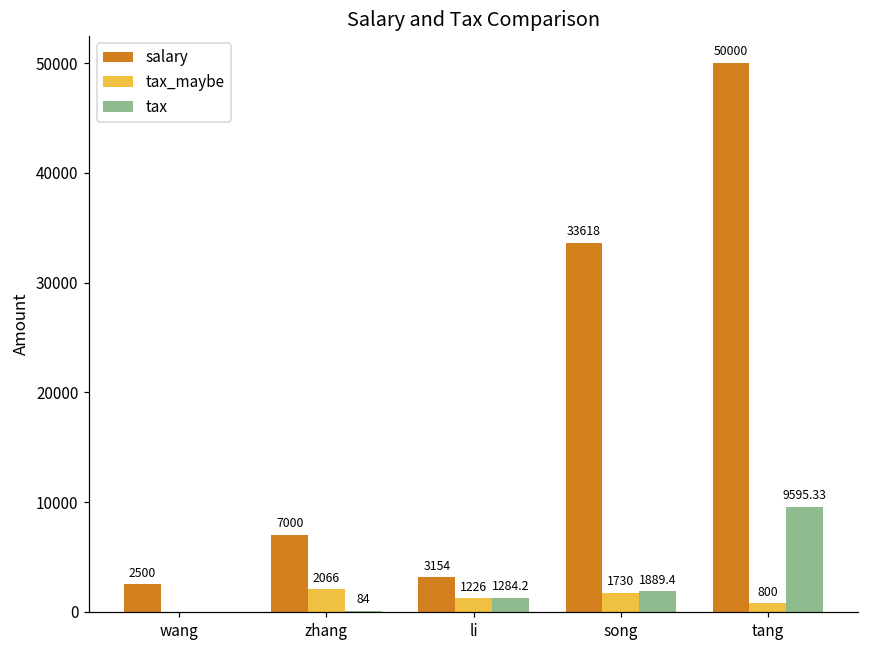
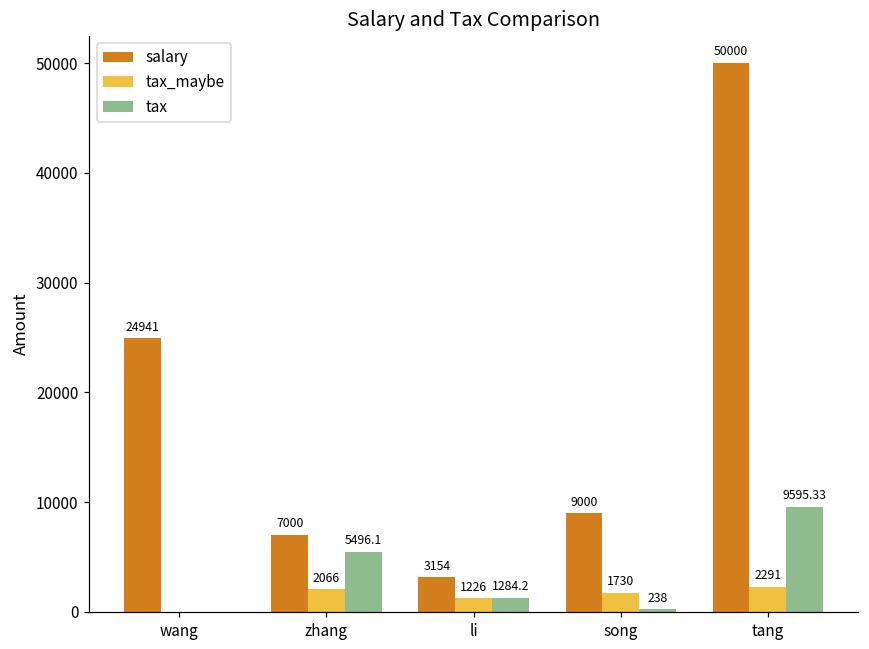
salary, wang: 2500 -> 24941
tax, zhang: 84 -> 5496.1
salary, song: 33618 -> 9000
tax, song: 1889.4 -> 238
tax_maybe, tang: 800 -> 2291
